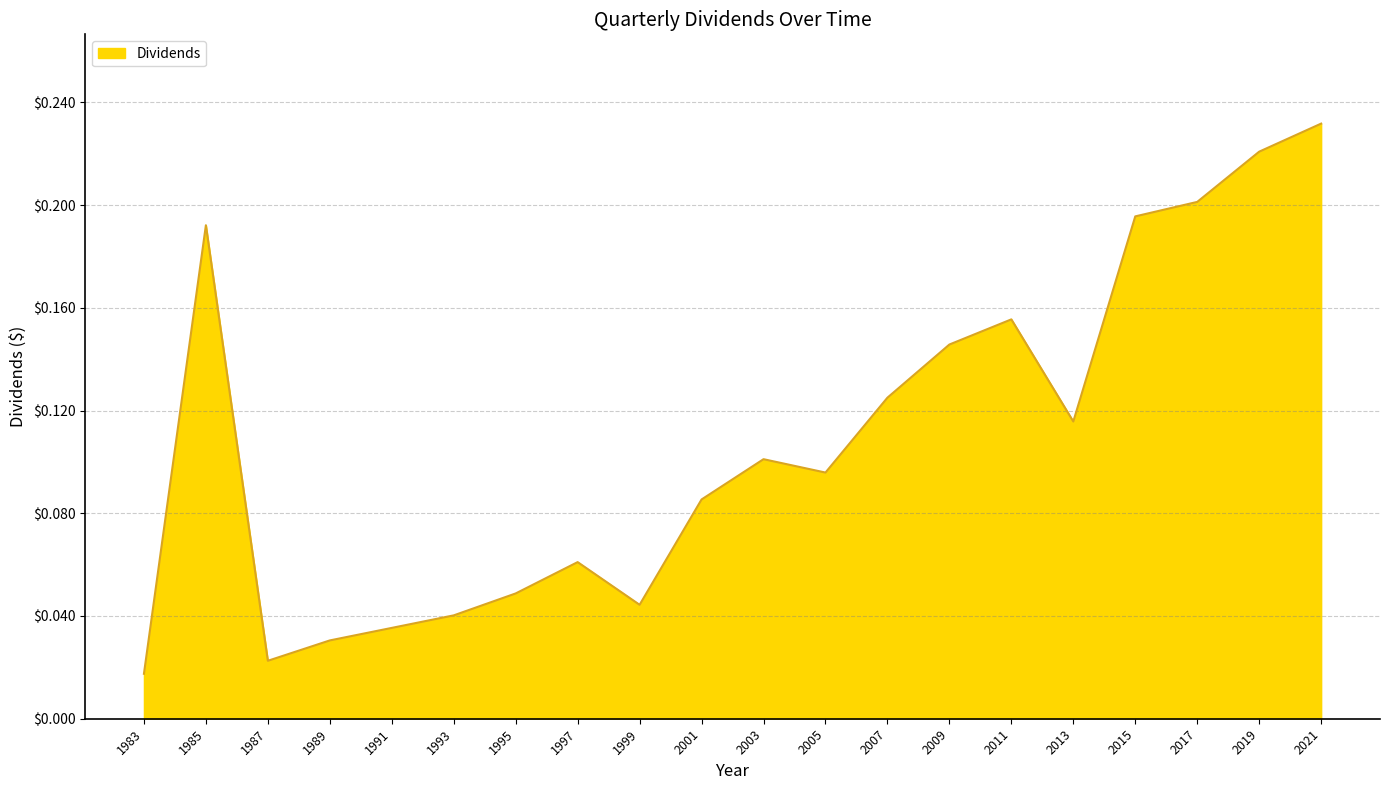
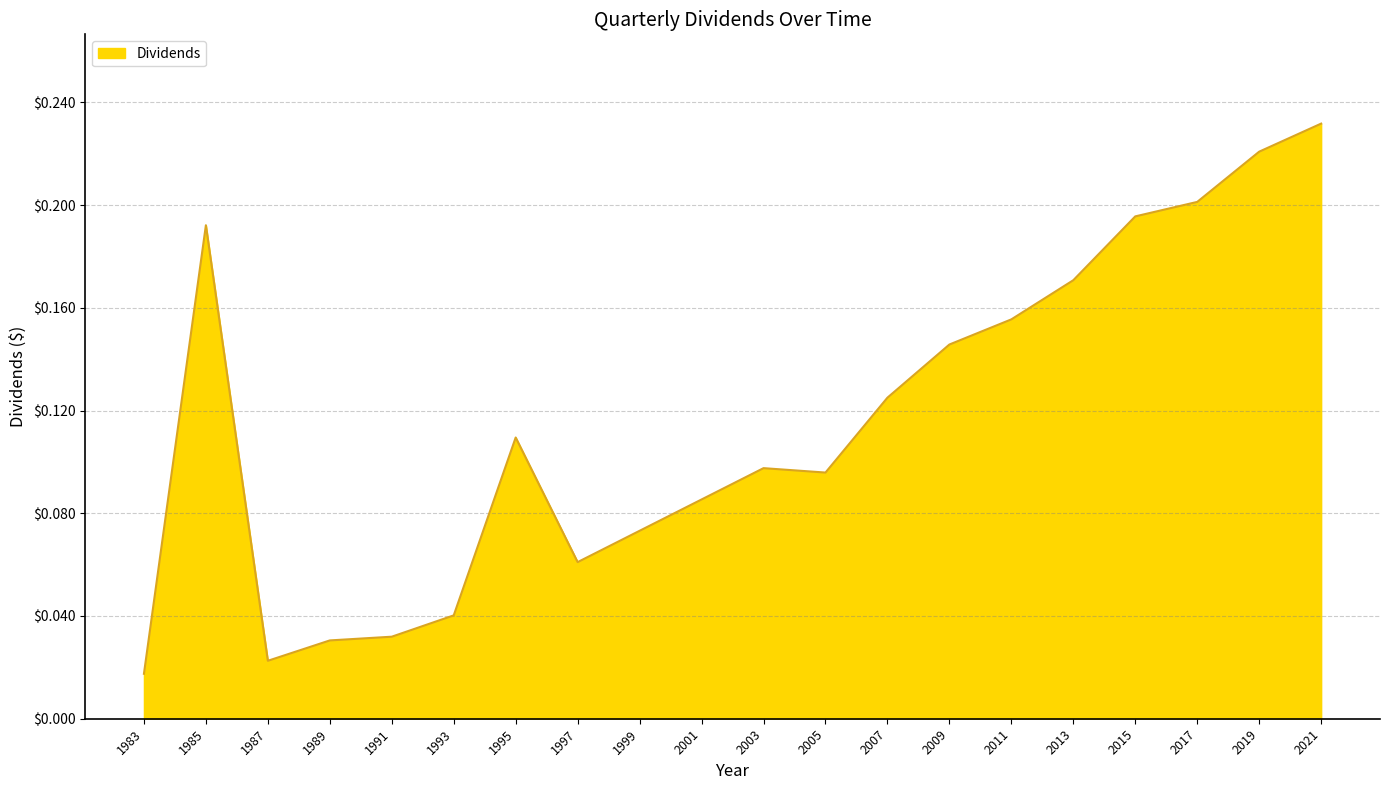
1991: $0.035 -> $0.032
1995: $0.049 -> $0.109
1999: $0.044 -> $0.073
2003: $0.101 -> $0.098
2013: $0.116 -> $0.171
